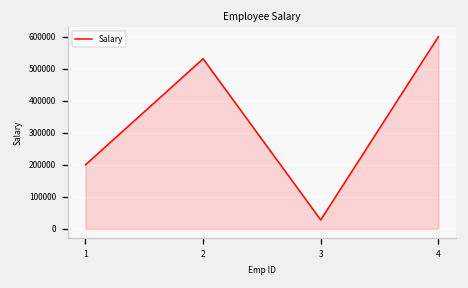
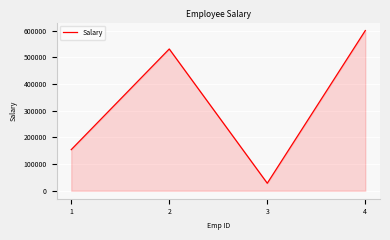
1: 200000 -> 150000
